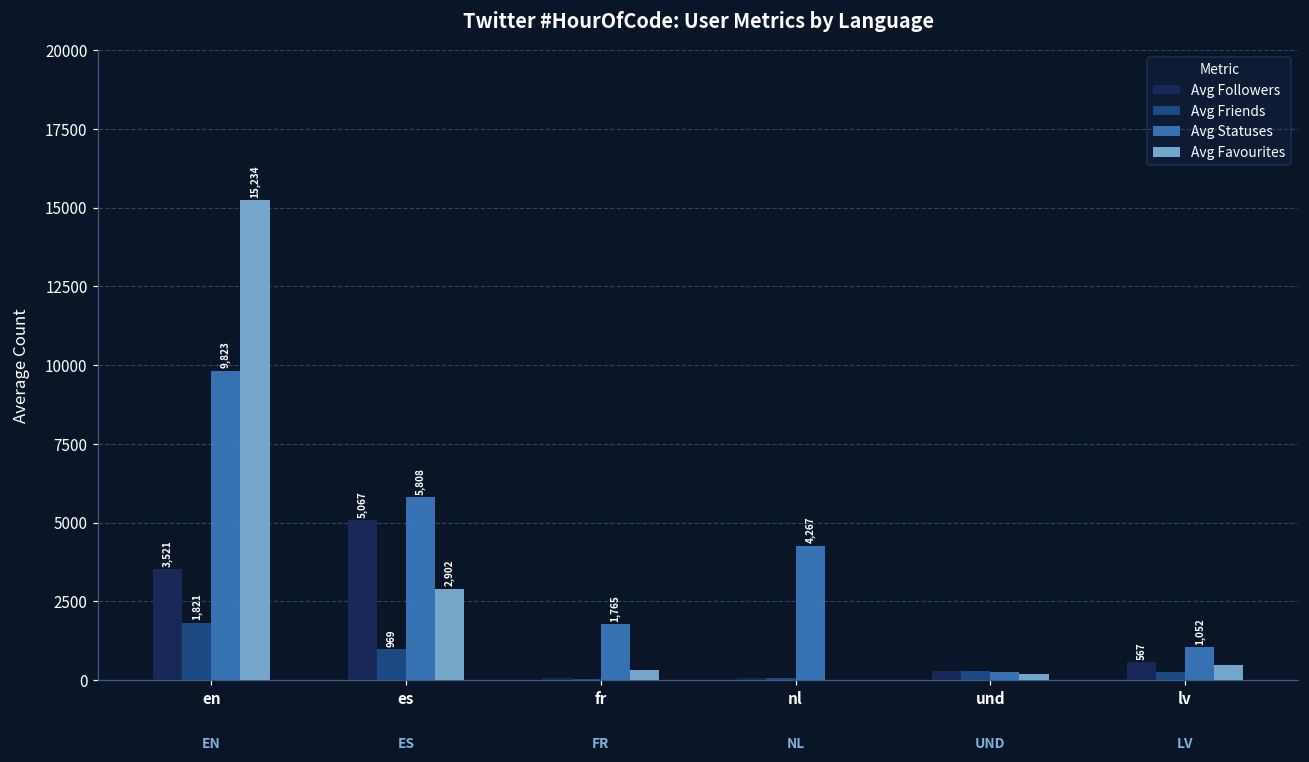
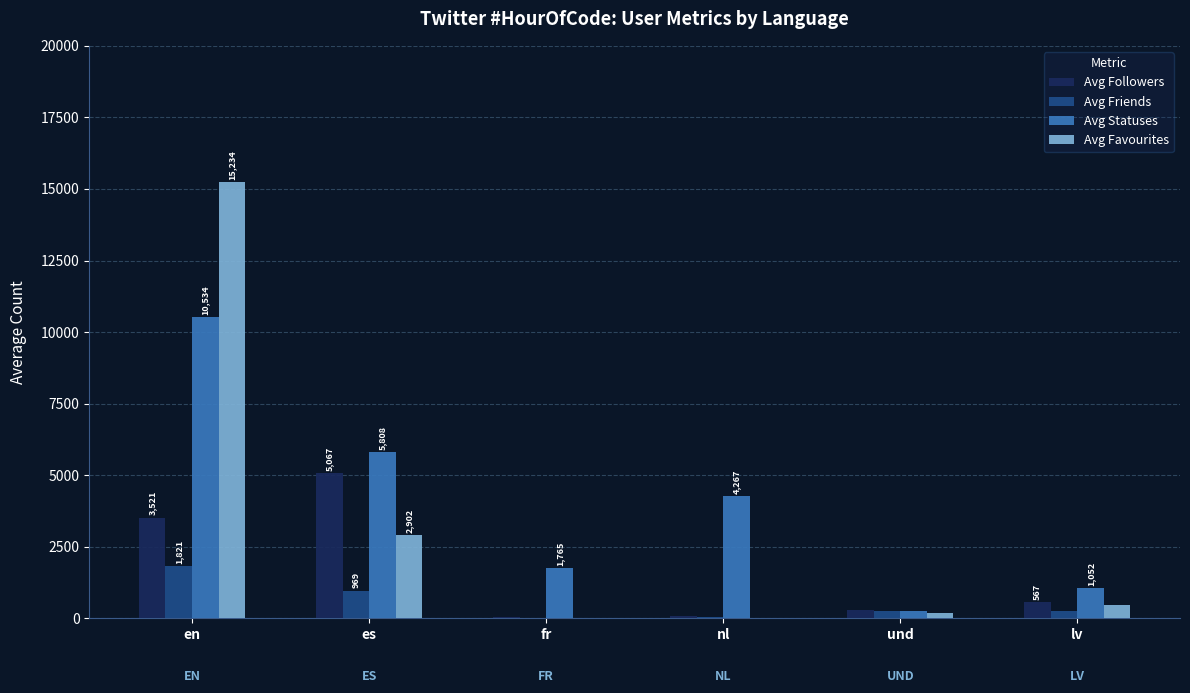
Avg Statuses, en: 9,823 -> 10,534
Avg Favourites, fr: 300 -> 0
